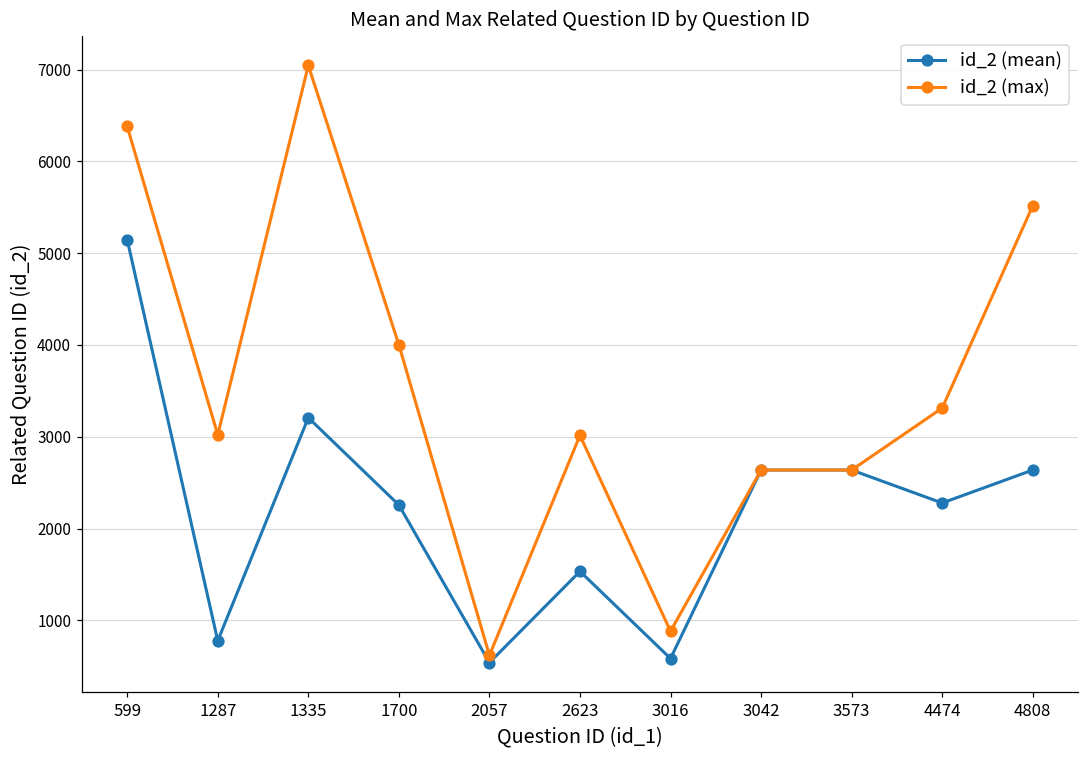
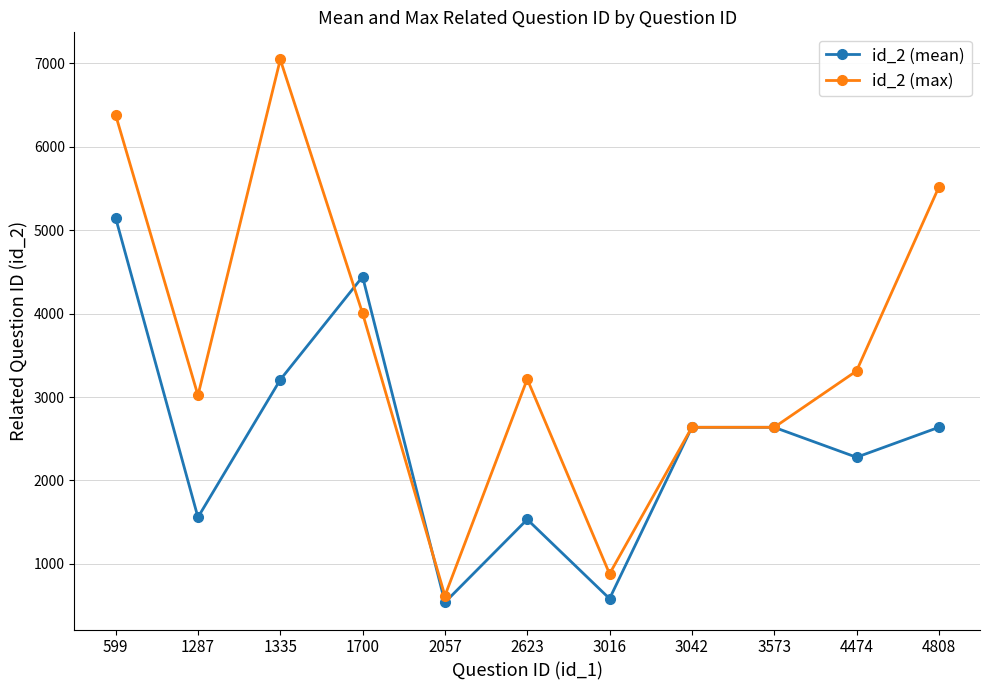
id_2 (mean), 1287: 800 -> 1600
id_2 (mean), 1700: 2300 -> 4400
id_2 (max), 2623: 3000 -> 3200
